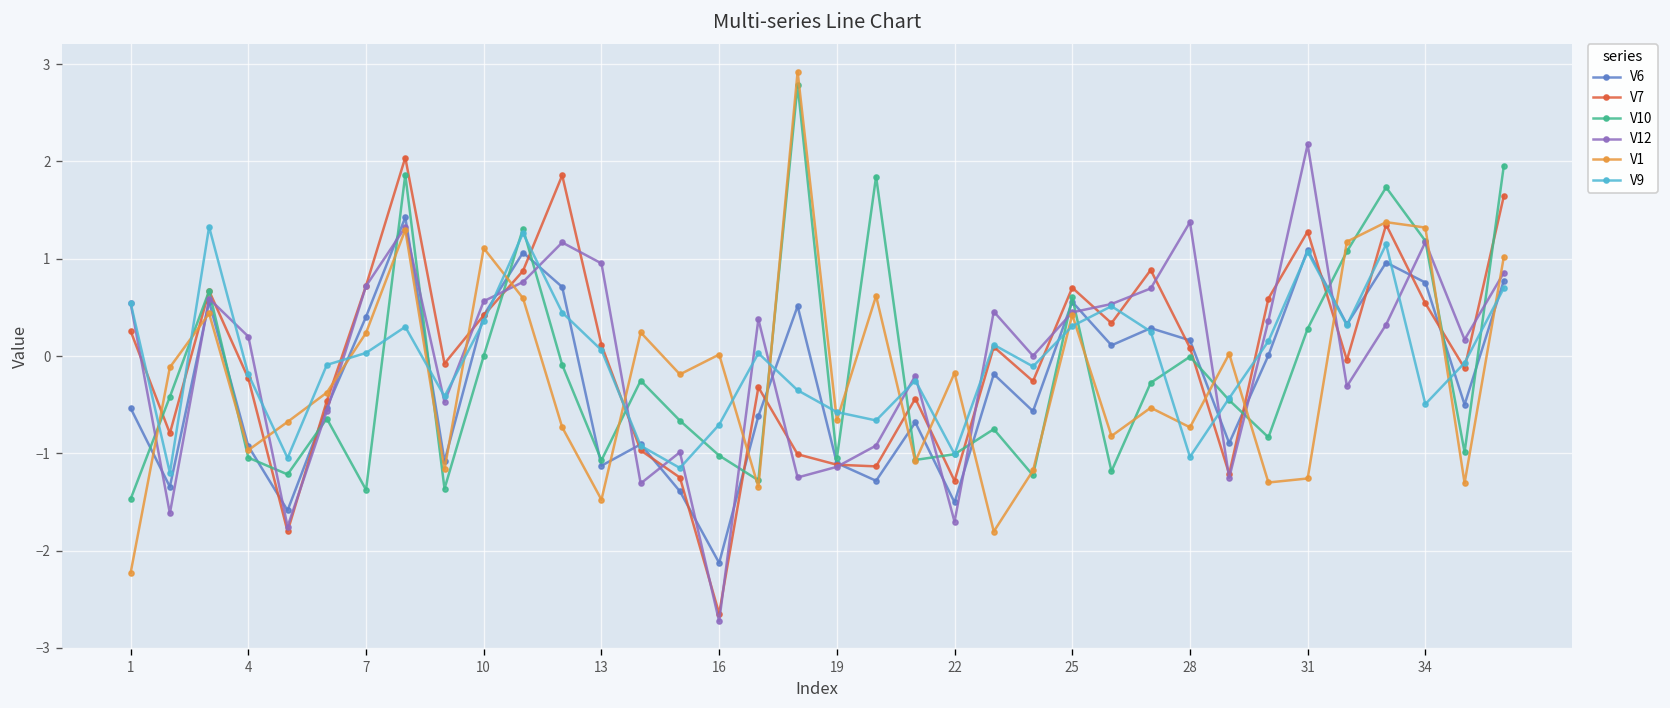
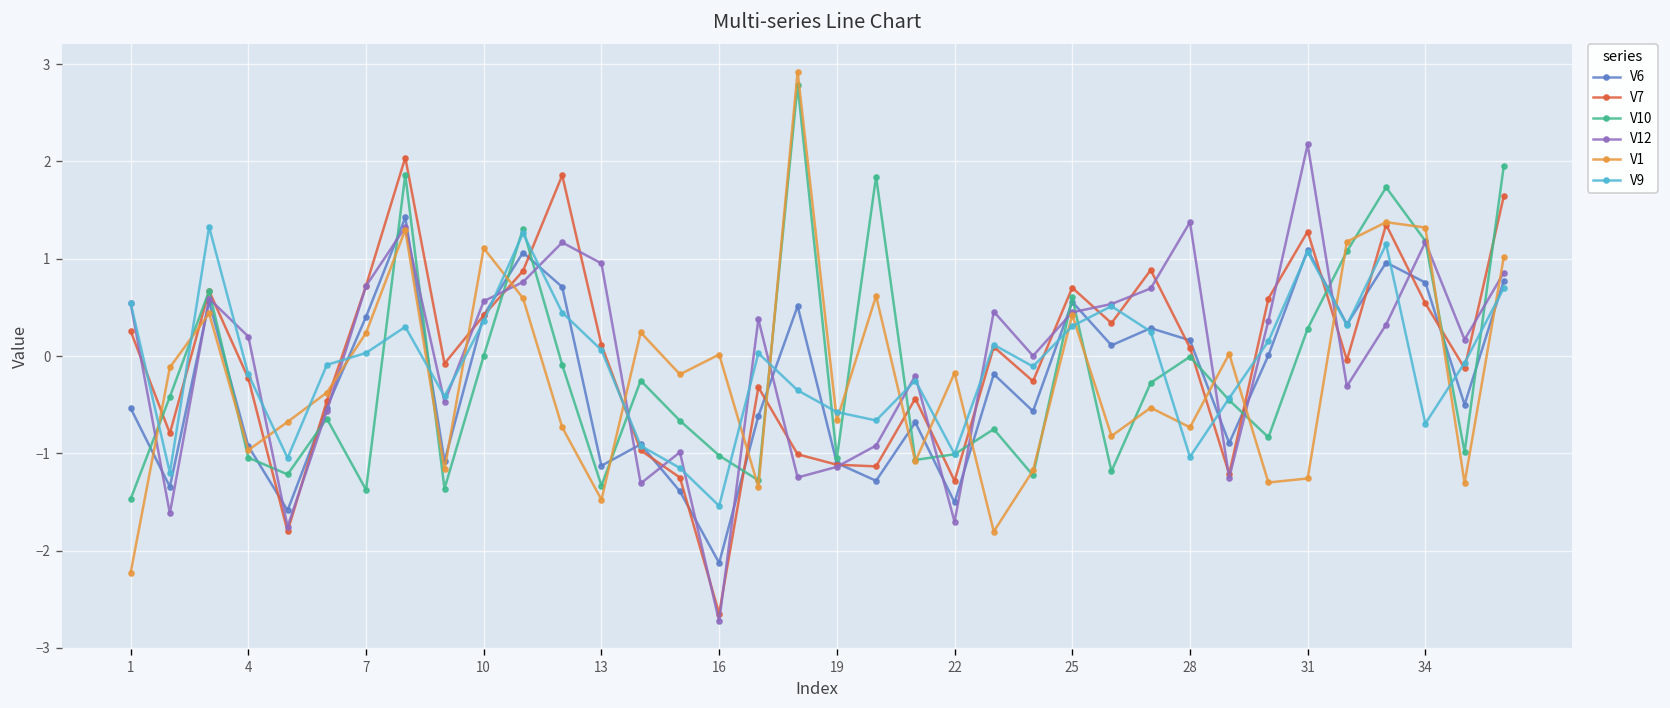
V10, 13: -1.1 -> -1.3
V9, 16: -0.7 -> -1.5
V9, 34: -0.5 -> -0.7
